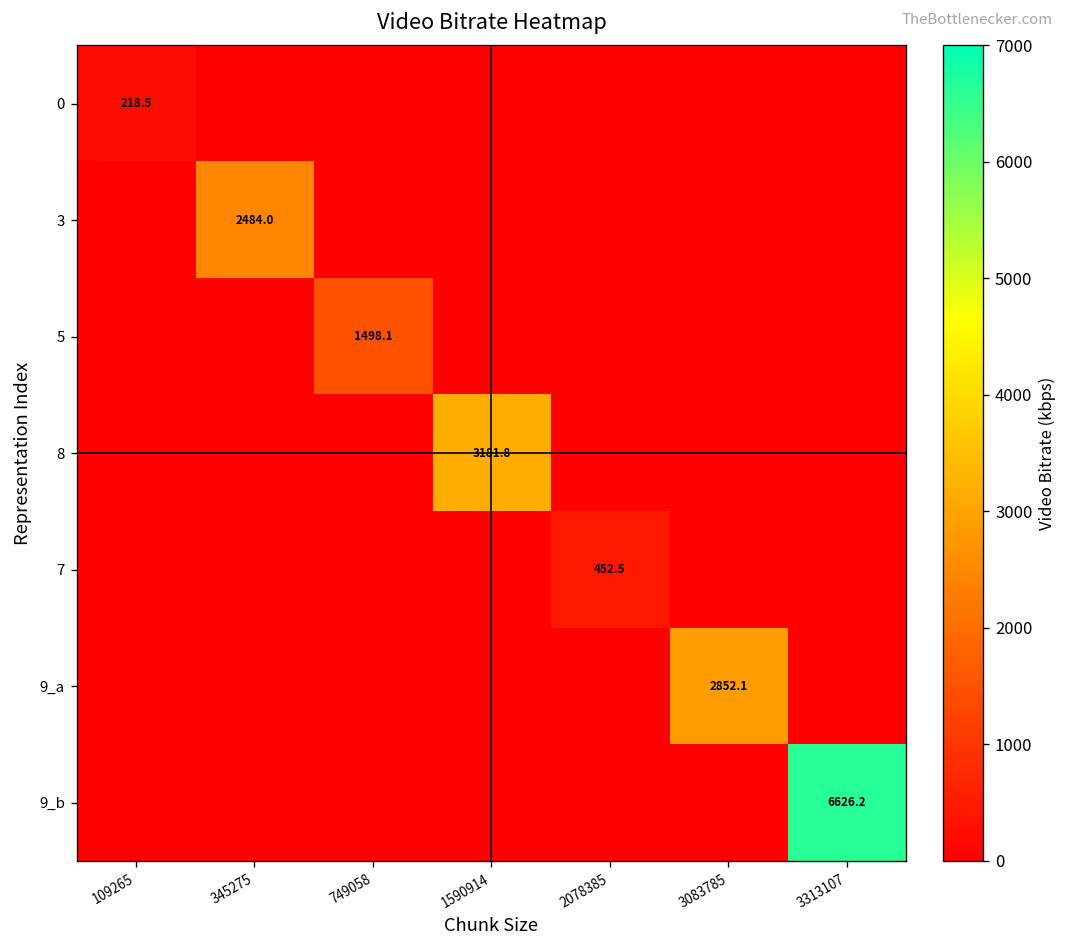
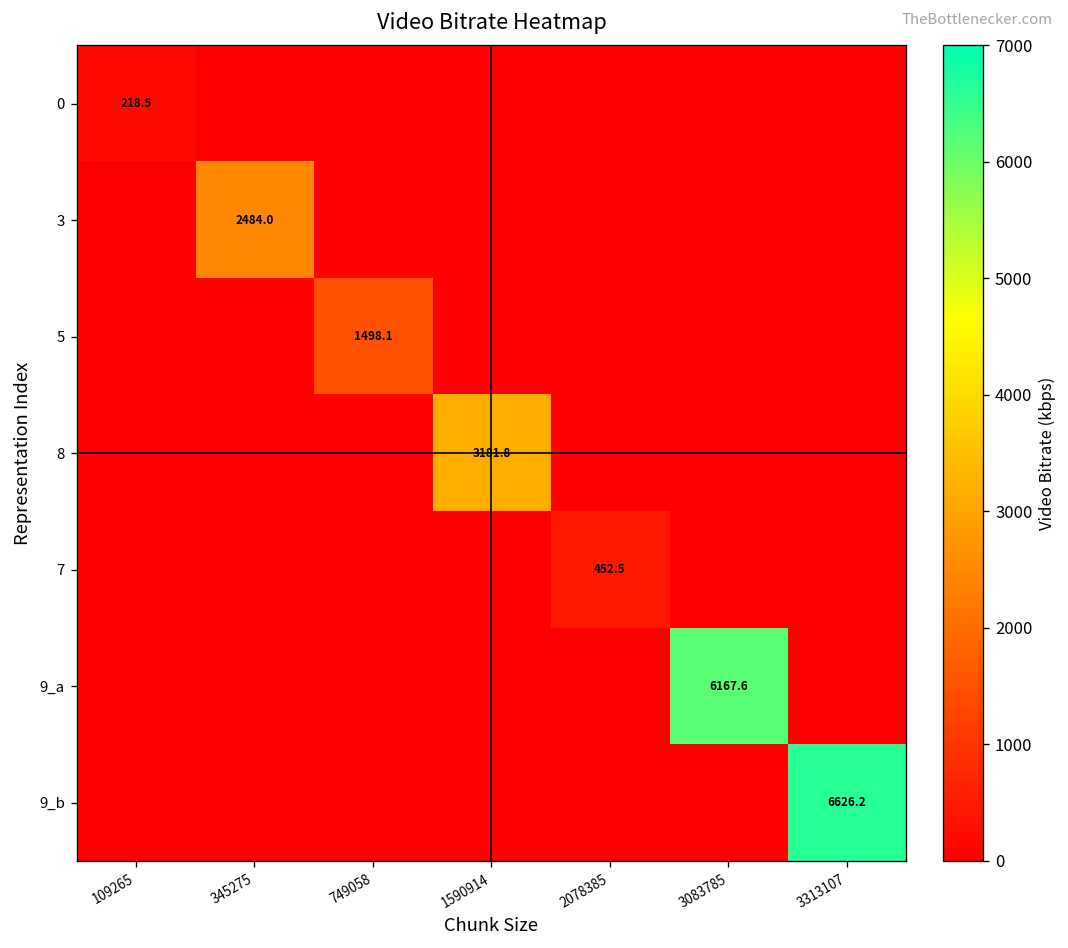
9_a, 3083785: 2852.1 -> 6167.6
